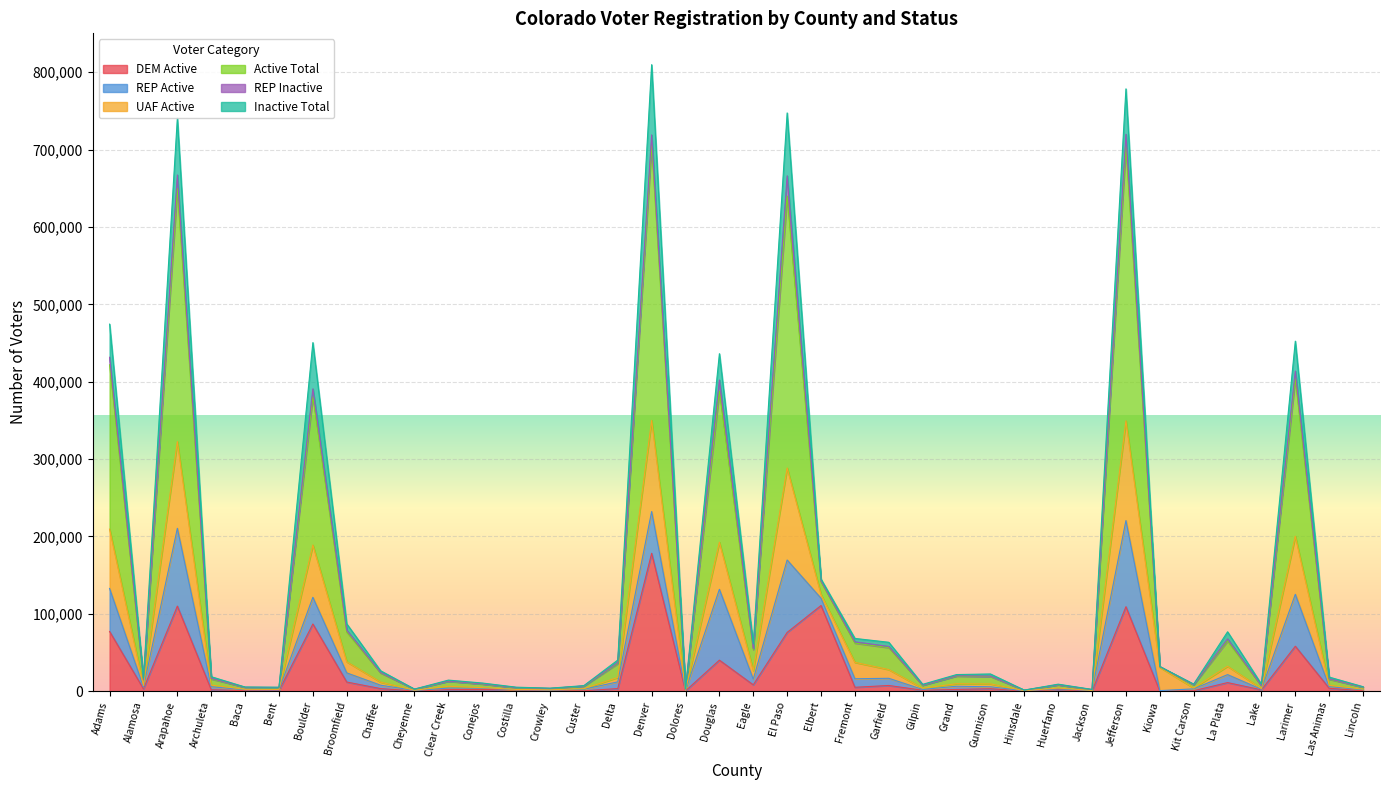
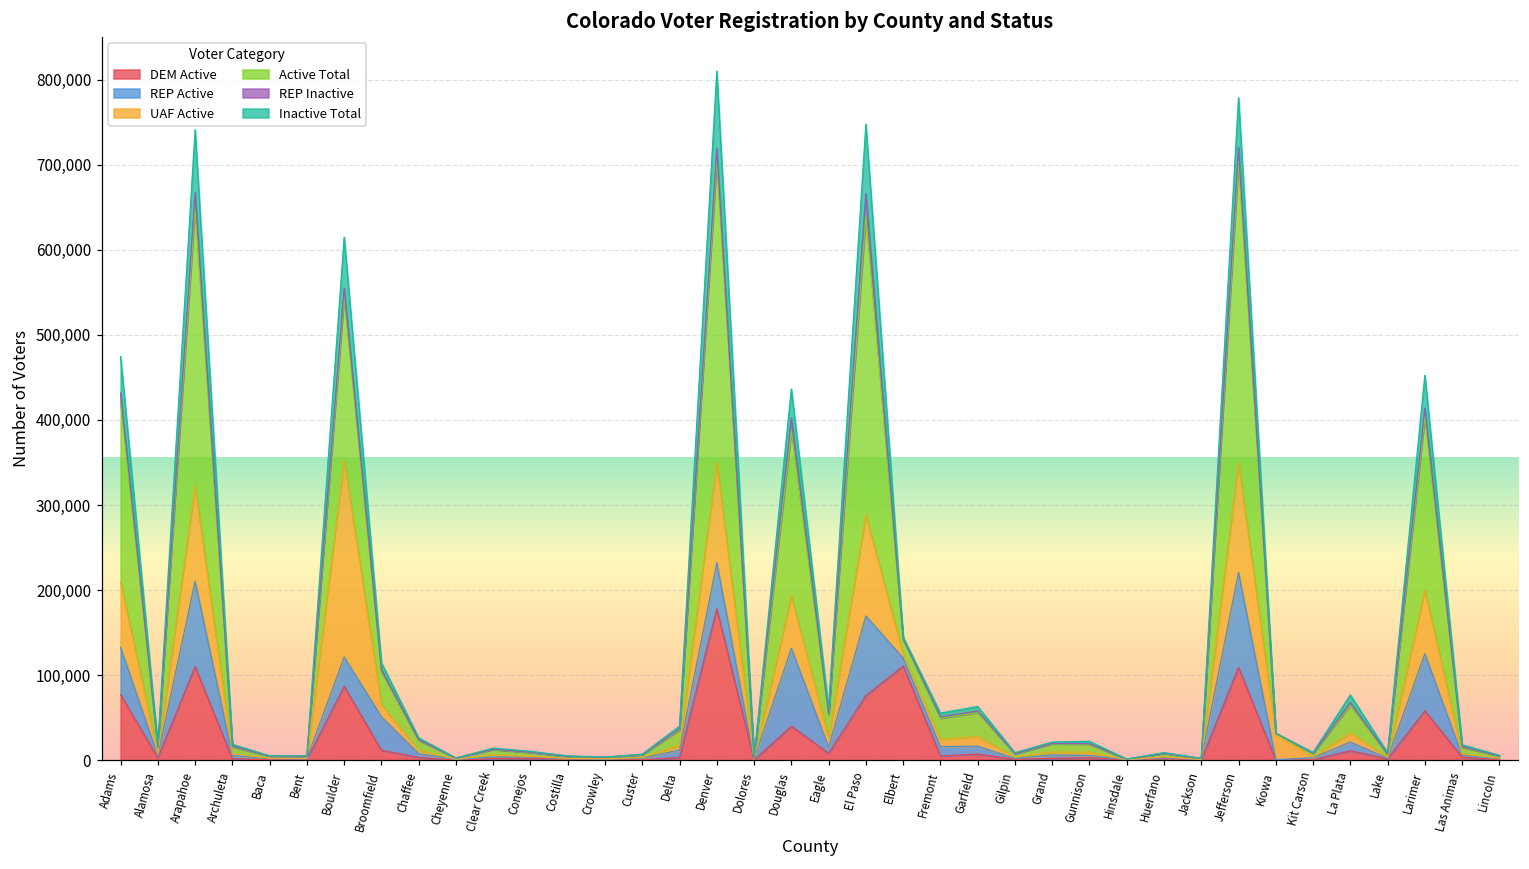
UAF Active, Boulder: 70,000 -> 230,000
REP Active, Broomfield: 10,000 -> 40,000
UAF Active, Fremont: 20,000 -> 10,000
